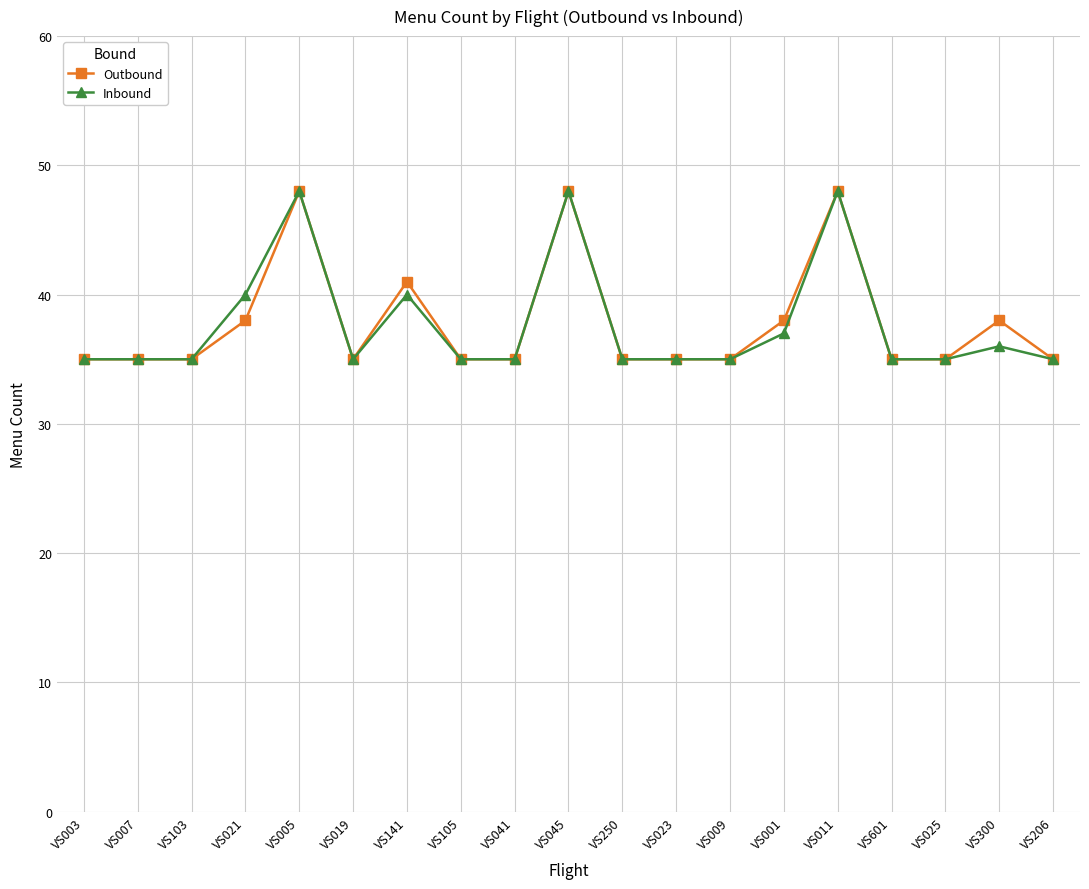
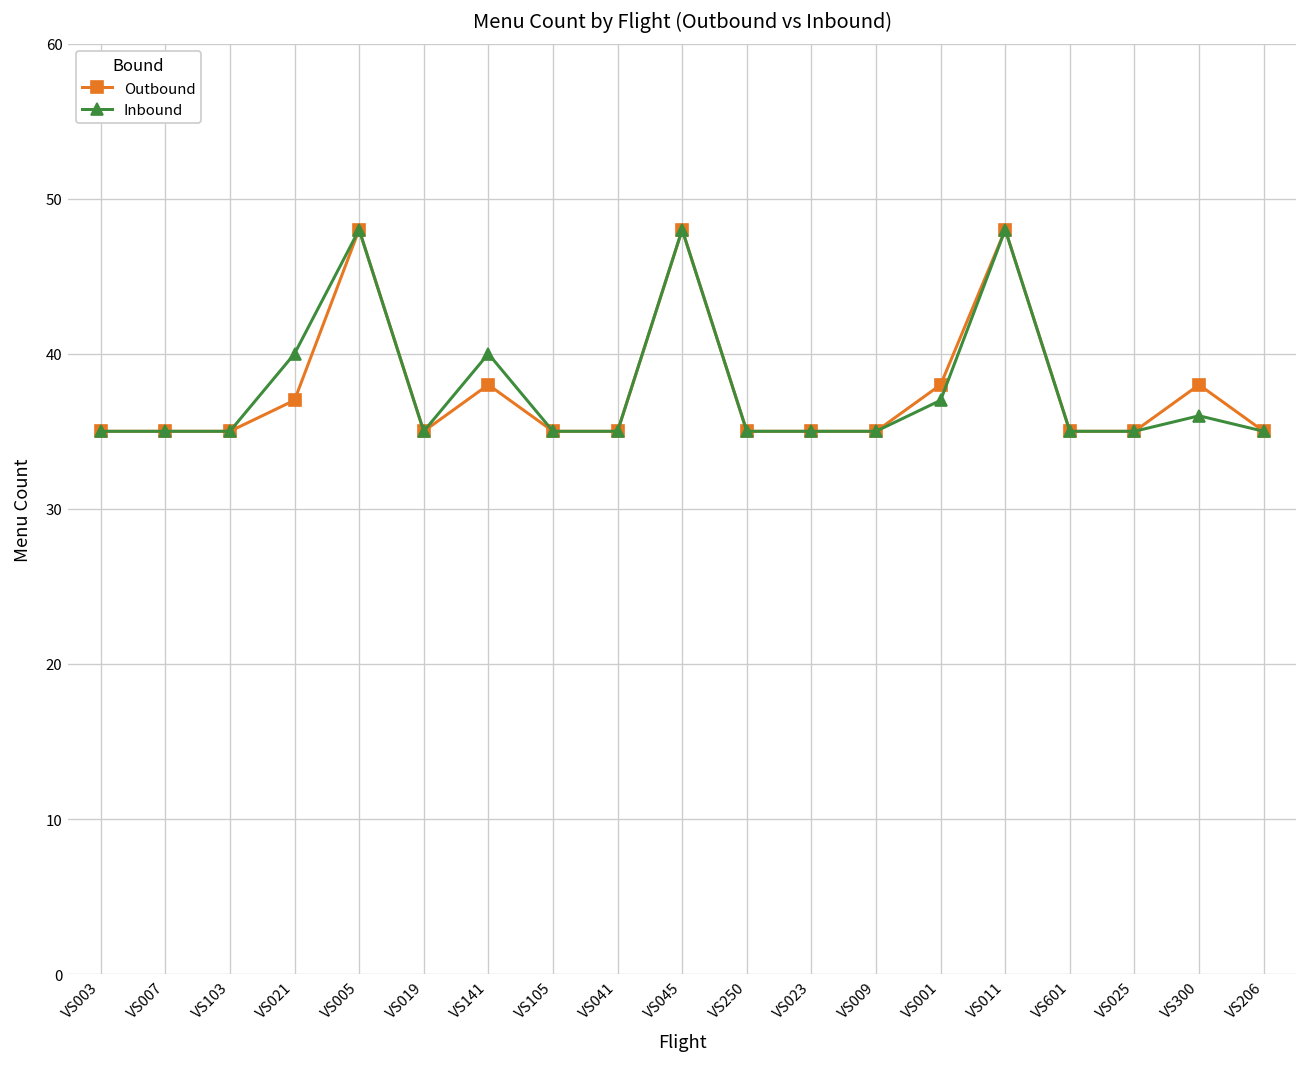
Outbound, VS021: 38 -> 37
Outbound, VS141: 41 -> 38
